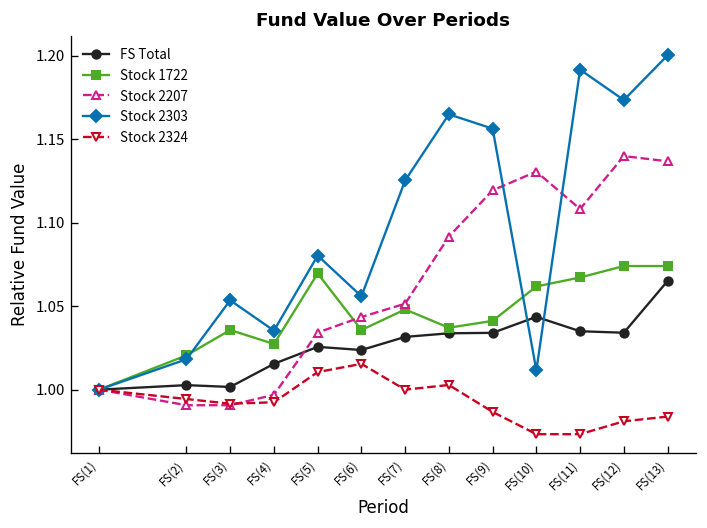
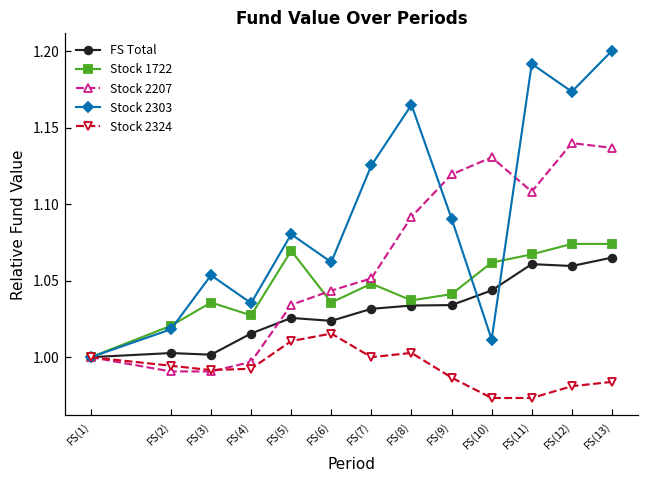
Stock 2303, FS(6): 1.056 -> 1.062
Stock 2303, FS(9): 1.156 -> 1.091
FS Total, FS(11): 1.035 -> 1.061
FS Total, FS(12): 1.034 -> 1.060
